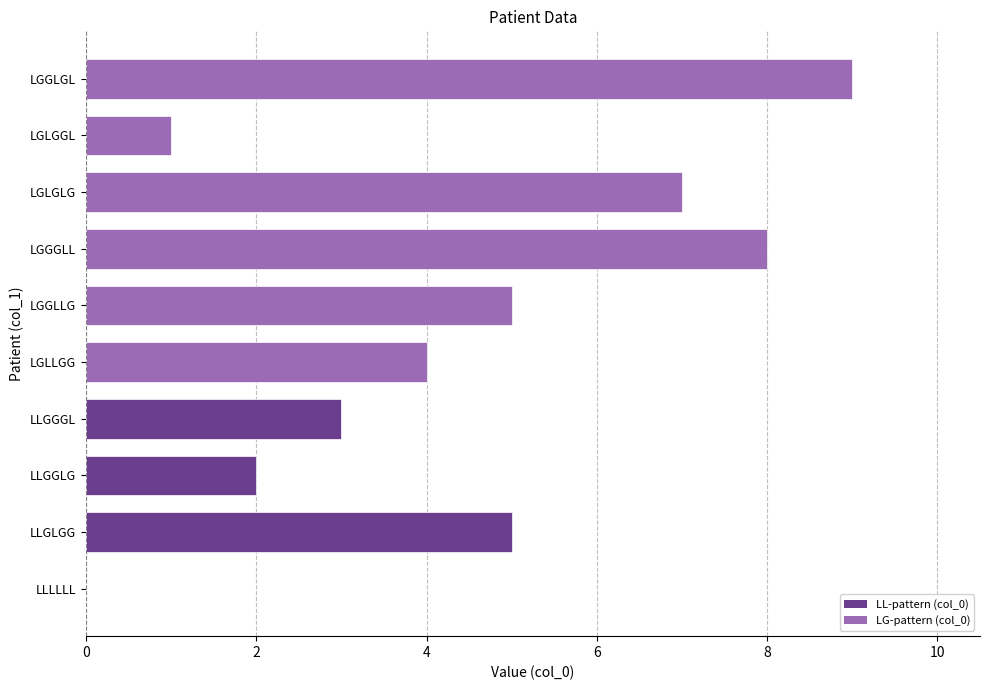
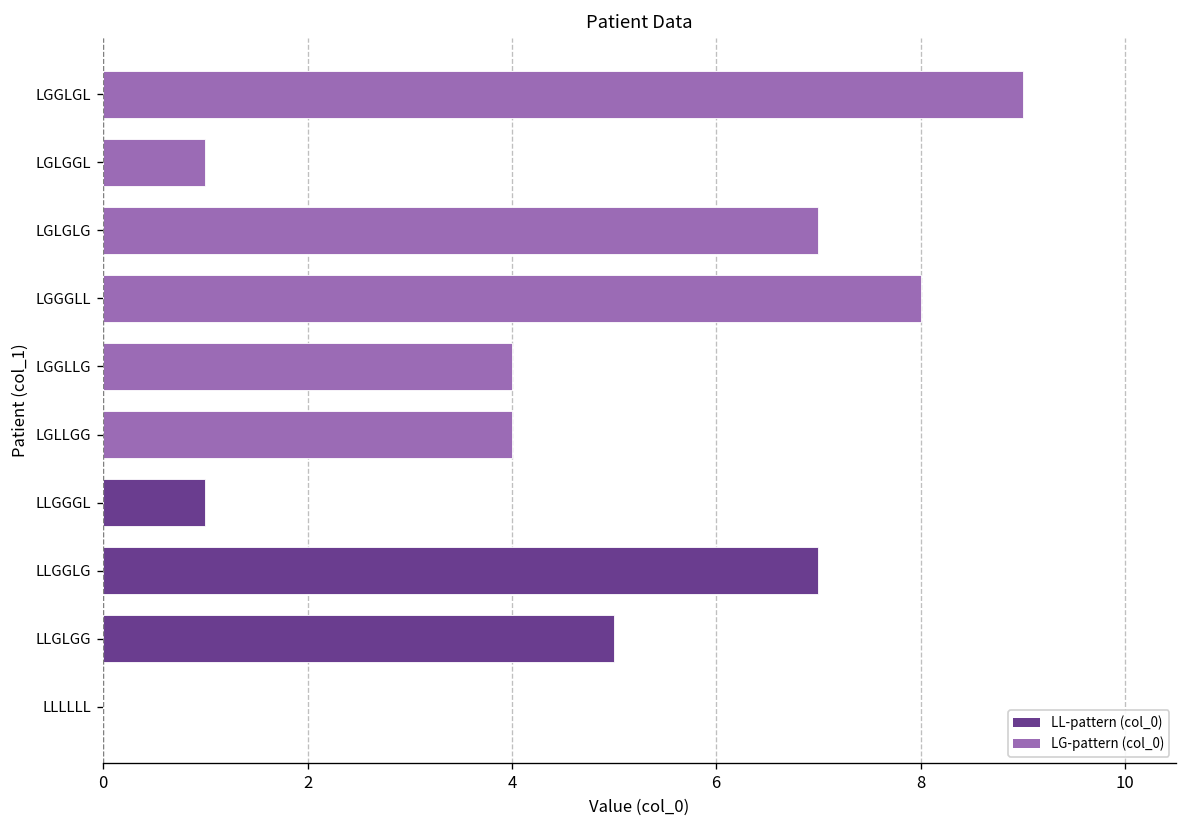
LGGLLG: 5 -> 4
LLGGGL: 3 -> 1
LLGGLG: 2 -> 7
